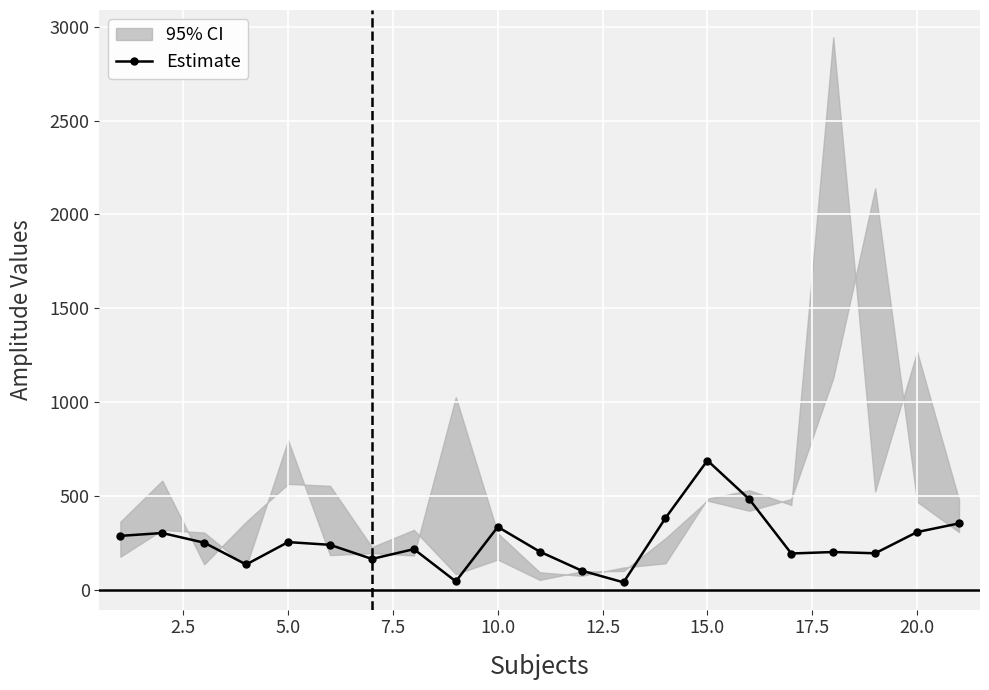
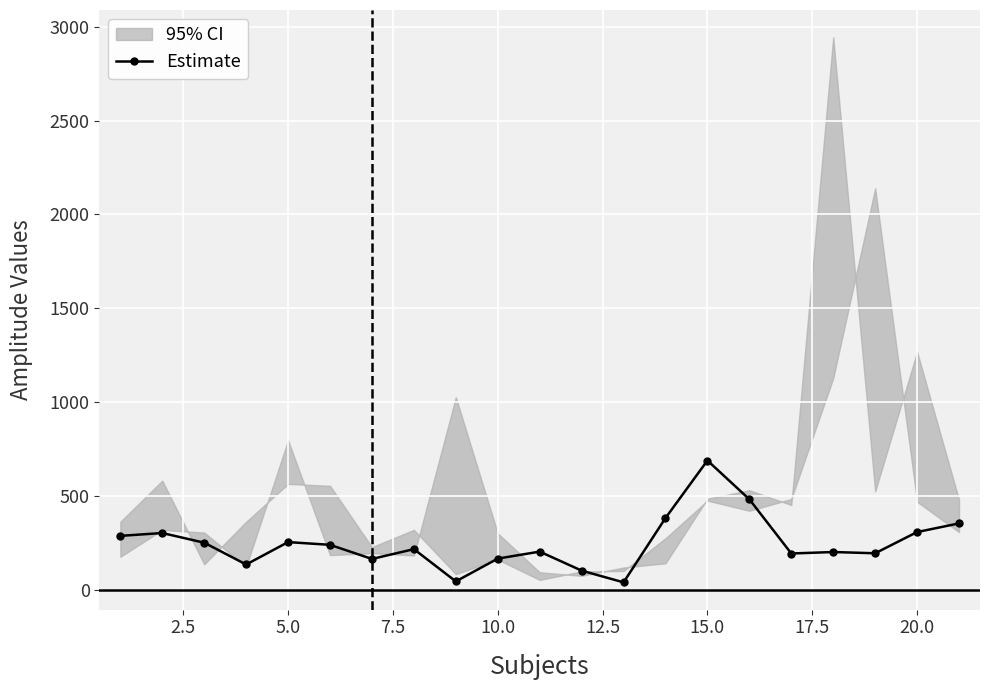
Estimate, 10.0: 330 -> 170
